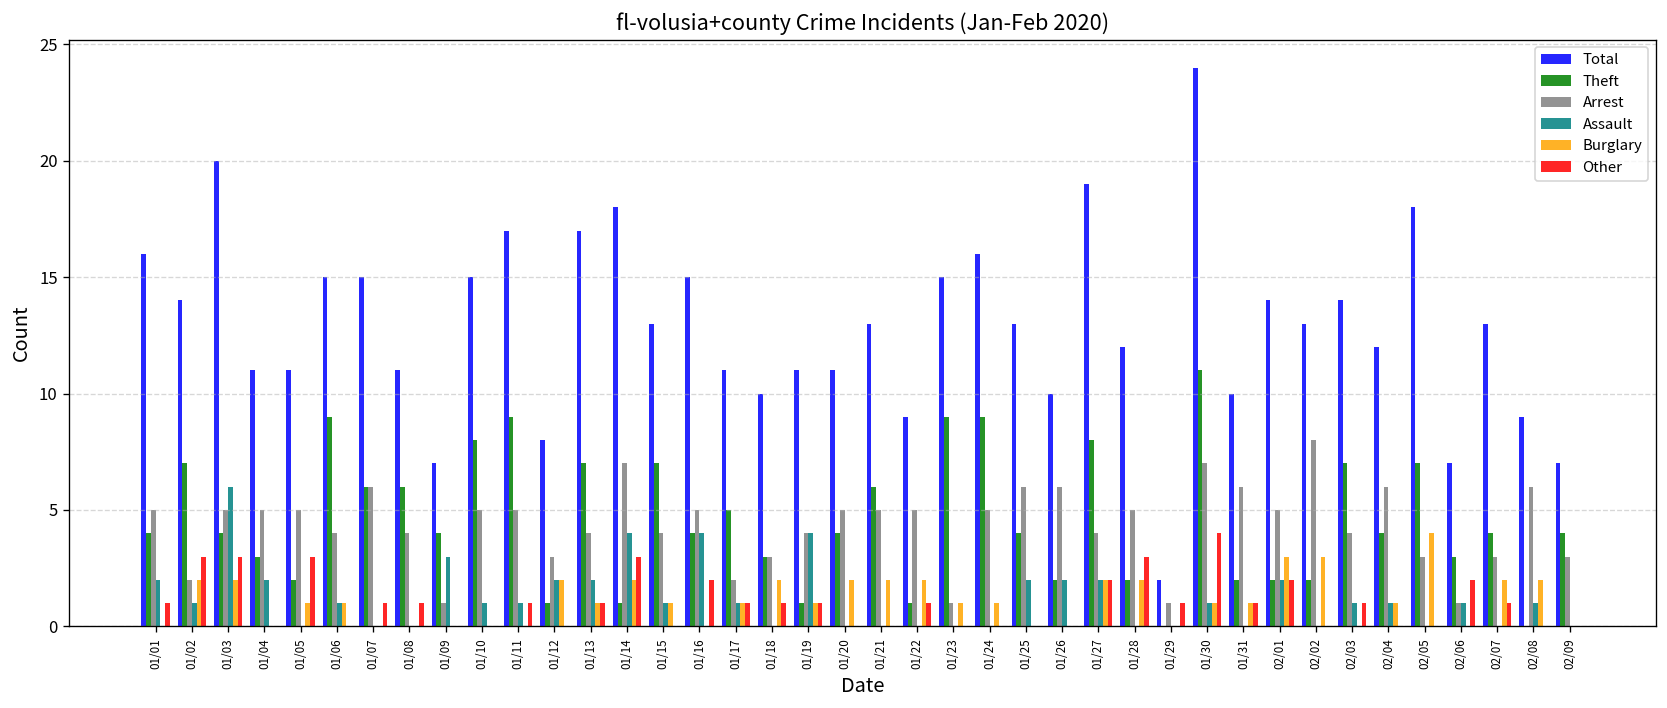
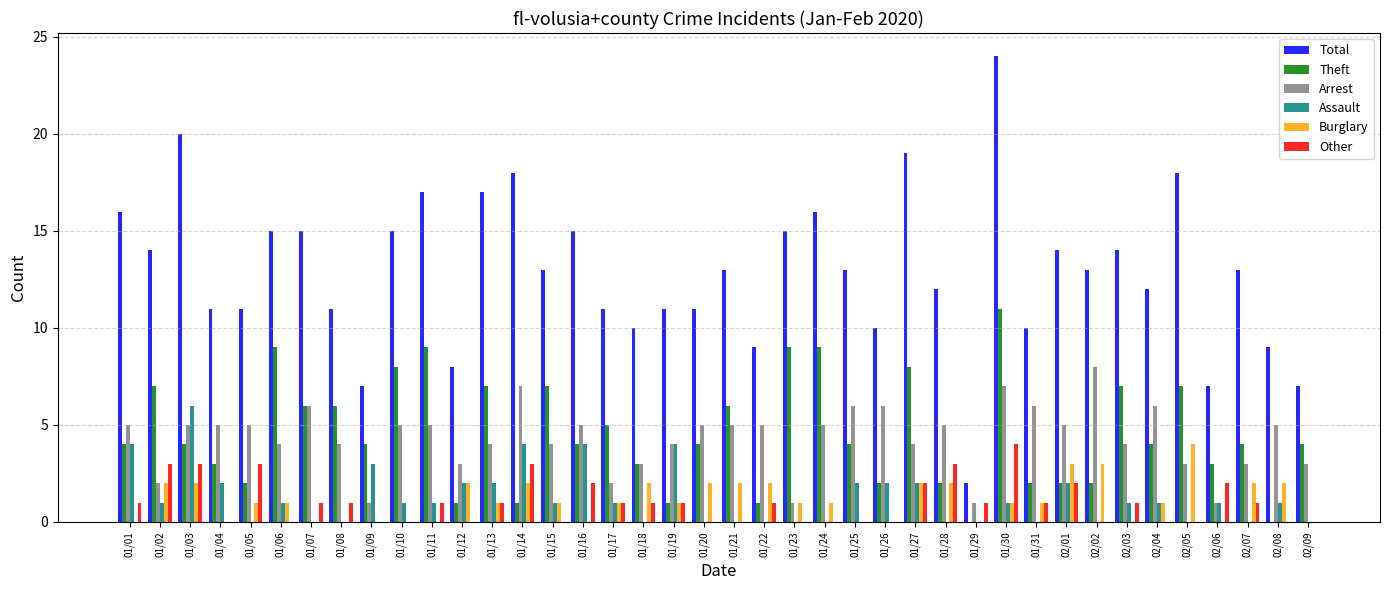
Assault, 01/01: 2 -> 4
Arrest, 02/08: 6 -> 5
